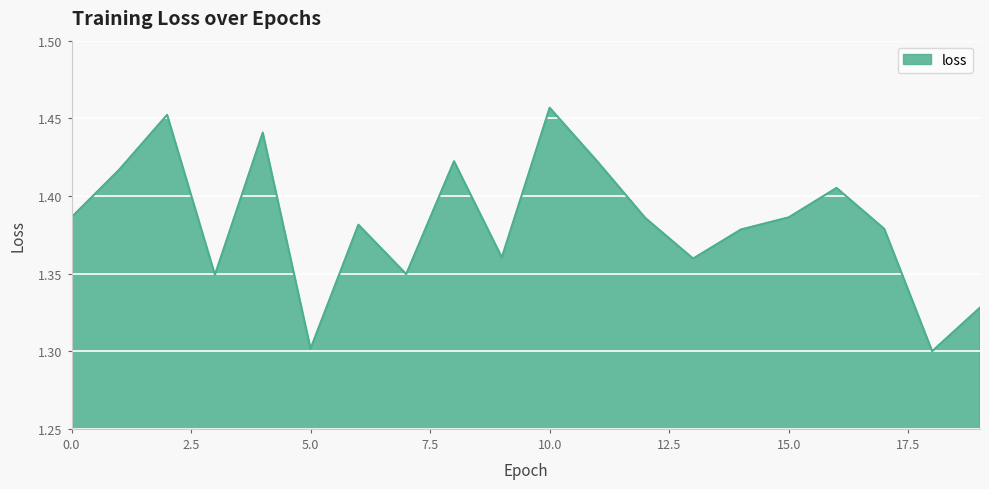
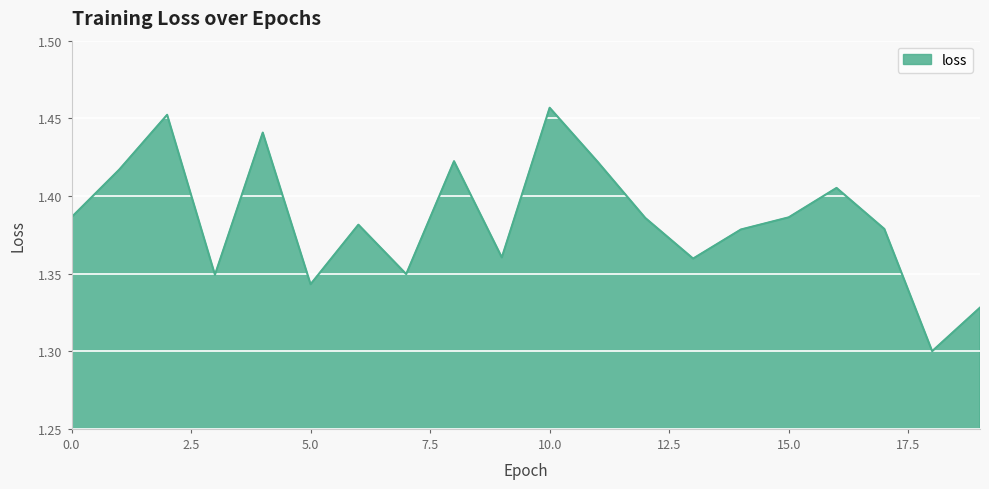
5.0: 1.302 -> 1.343
